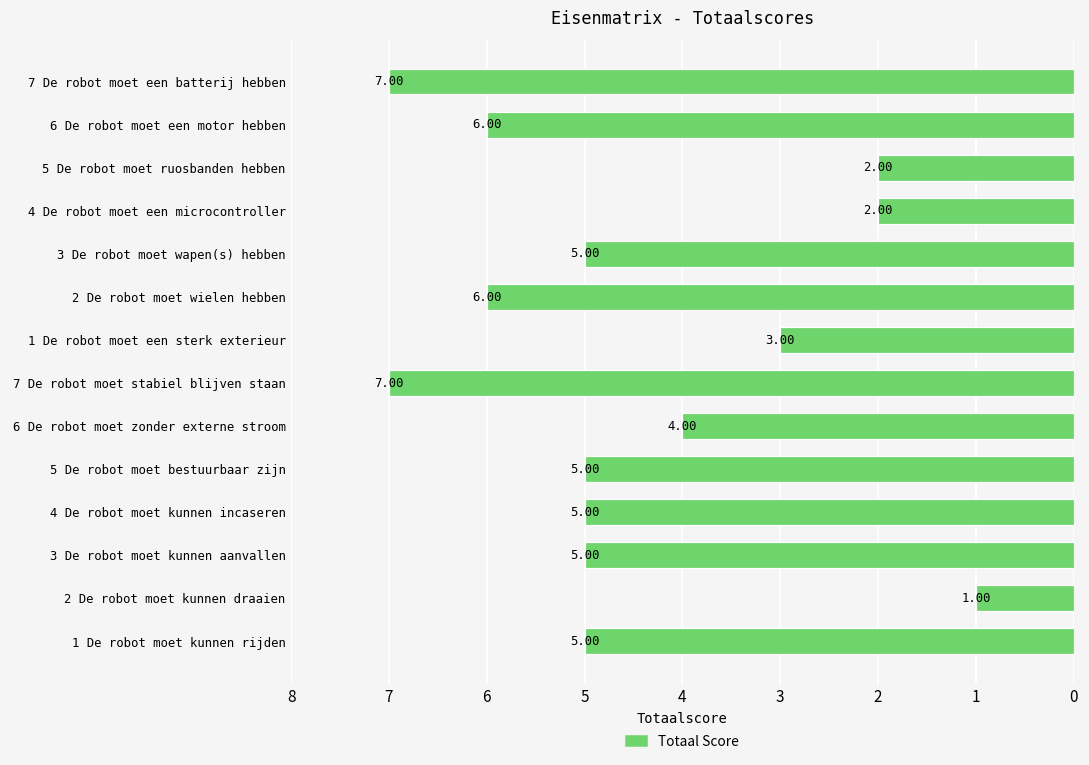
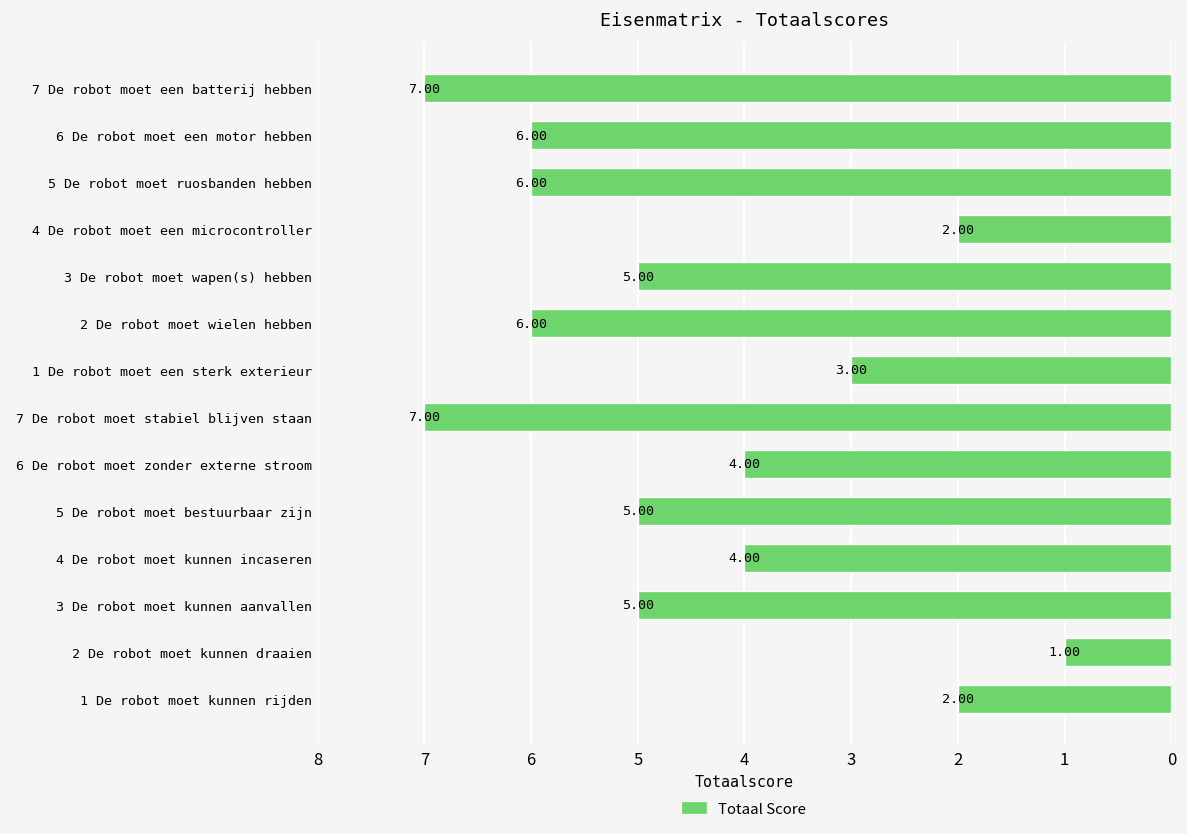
5 De robot moet ruosbanden hebben: 2.00 -> 6.00
4 De robot moet kunnen incaseren: 5.00 -> 4.00
1 De robot moet kunnen rijden: 5.00 -> 2.00
